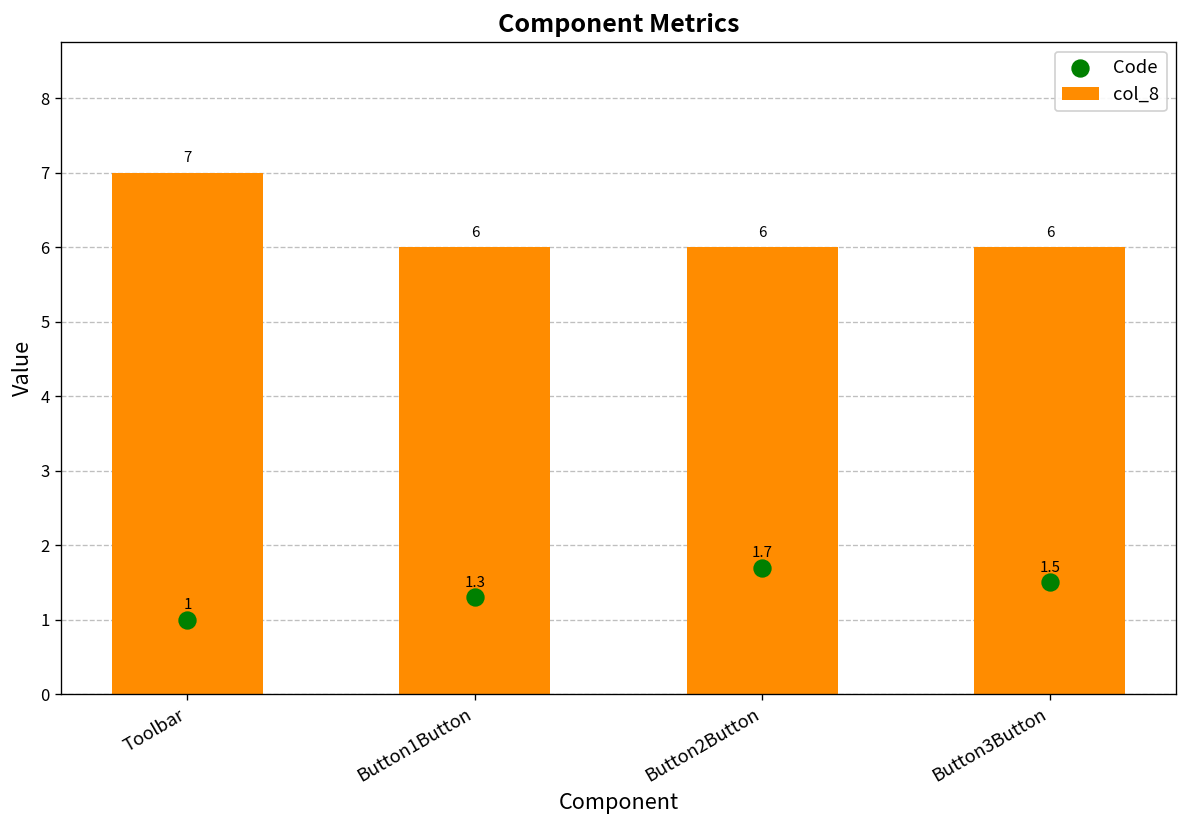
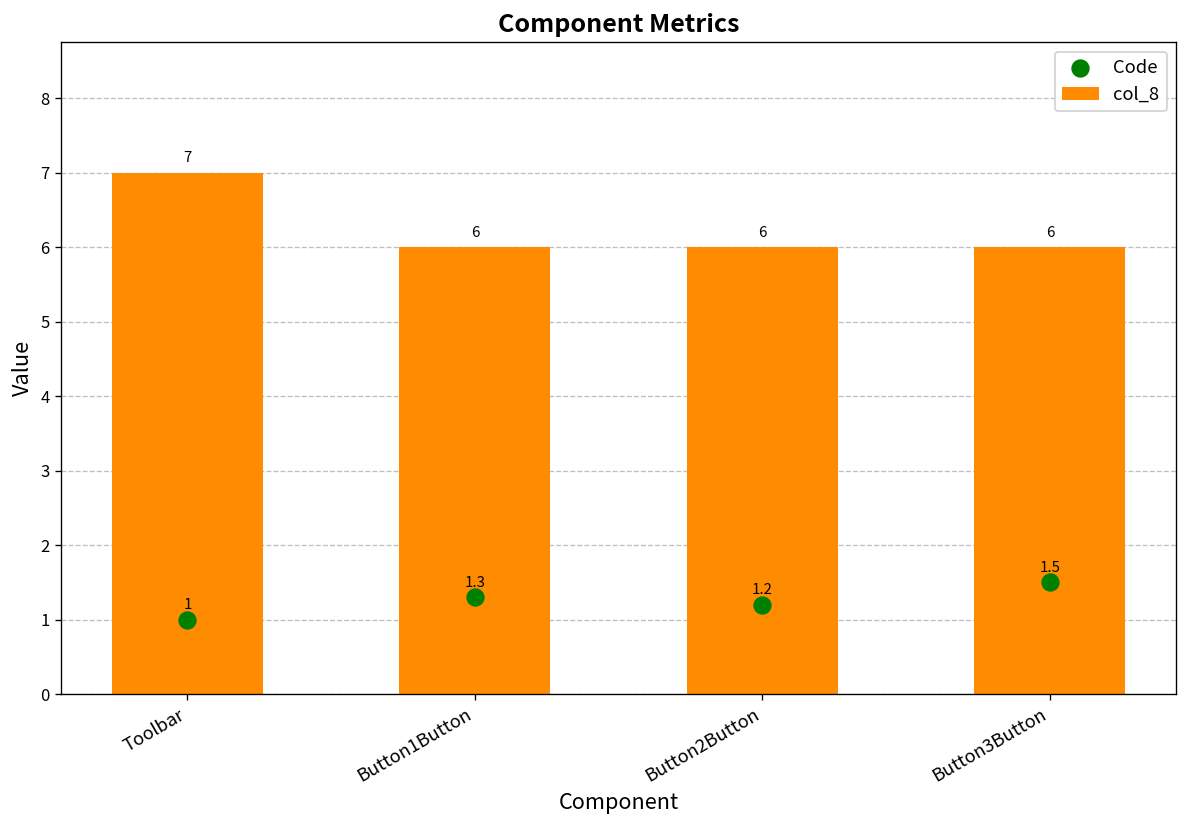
Code, Button2Button: 1.7 -> 1.2
